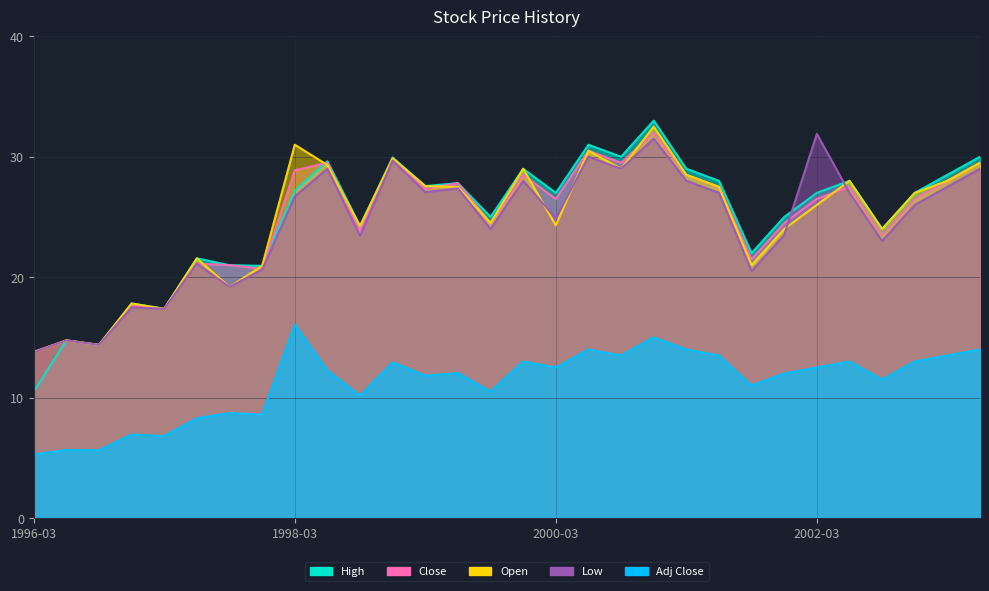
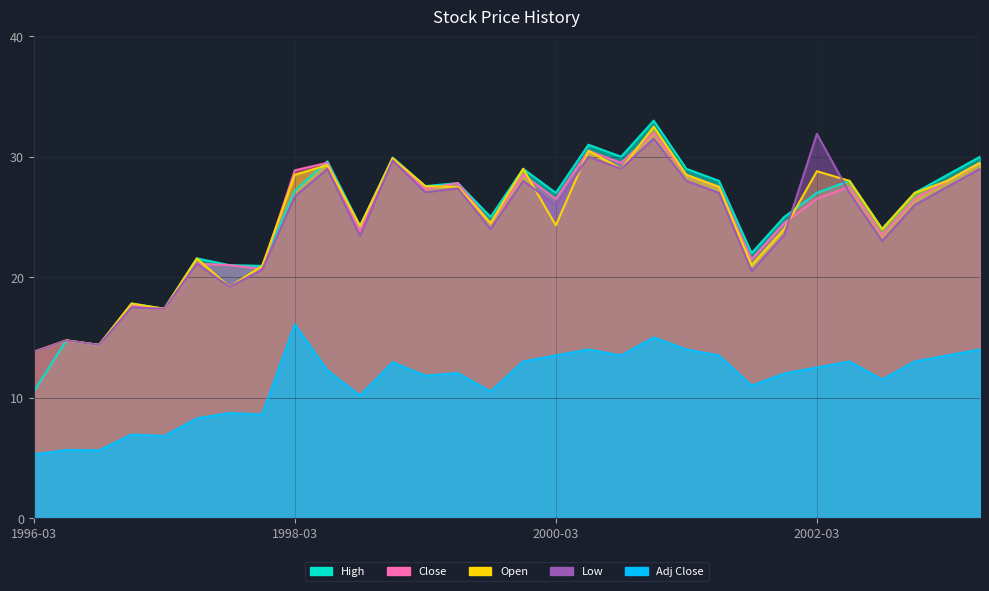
Open, 1998-03: 31.0 -> 28.5
Low, 2000-03: 24.9 -> 26.0
Adj Close, 2000-03: 12.5 -> 13.5
Open, 2002-03: 26.0 -> 28.8
